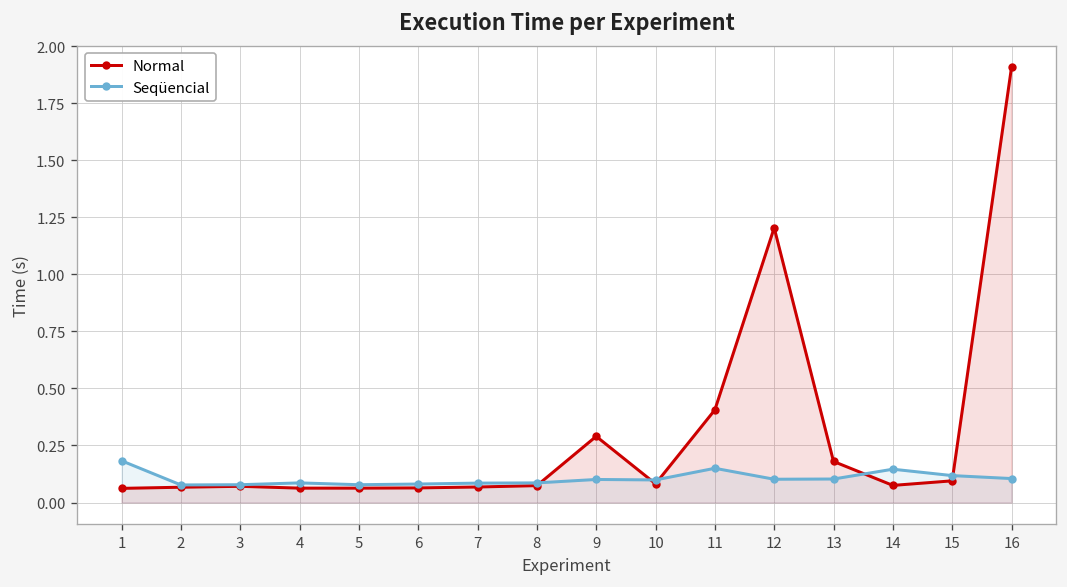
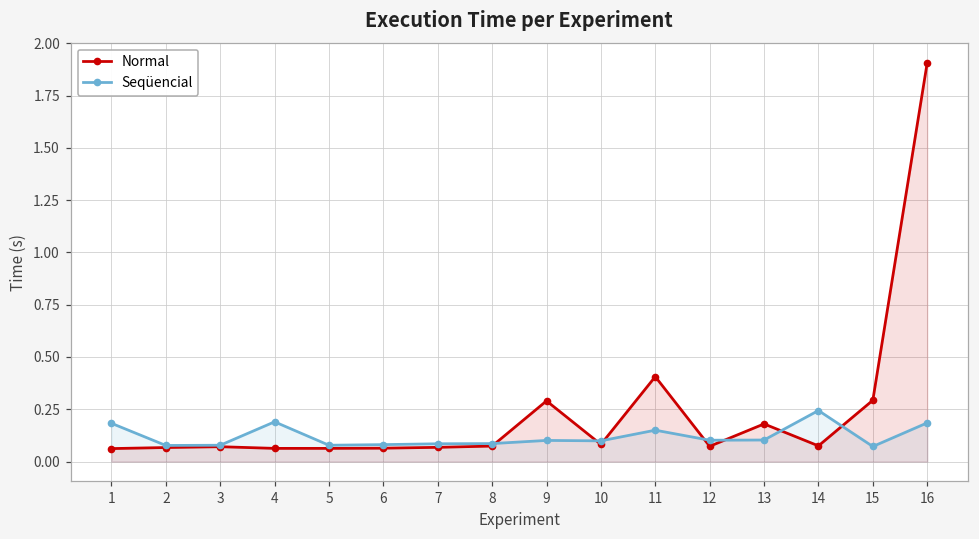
Seqüencial, 4: 0.09 -> 0.19
Normal, 12: 1.20 -> 0.07
Seqüencial, 14: 0.15 -> 0.24
Normal, 15: 0.10 -> 0.29
Seqüencial, 15: 0.12 -> 0.07
Seqüencial, 16: 0.11 -> 0.19
